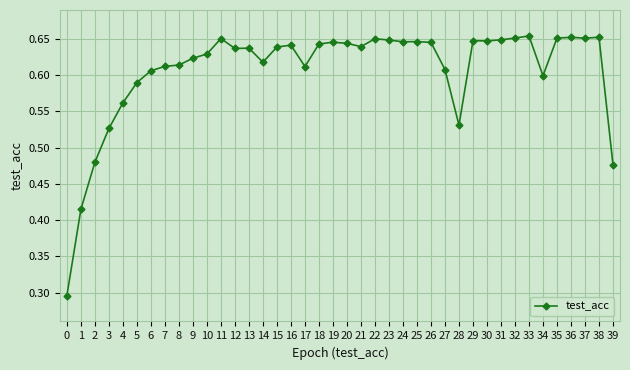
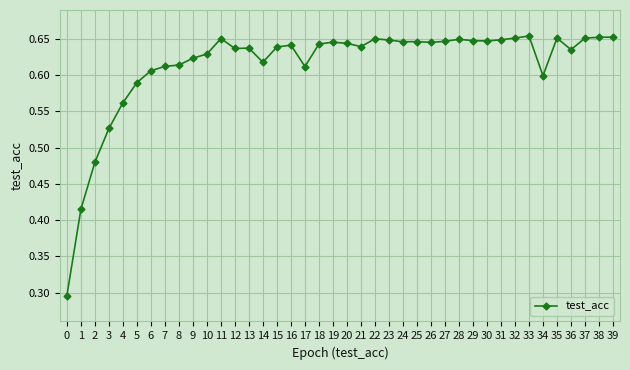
27: 0.61 -> 0.65
28: 0.53 -> 0.65
36: 0.65 -> 0.64
39: 0.48 -> 0.65
